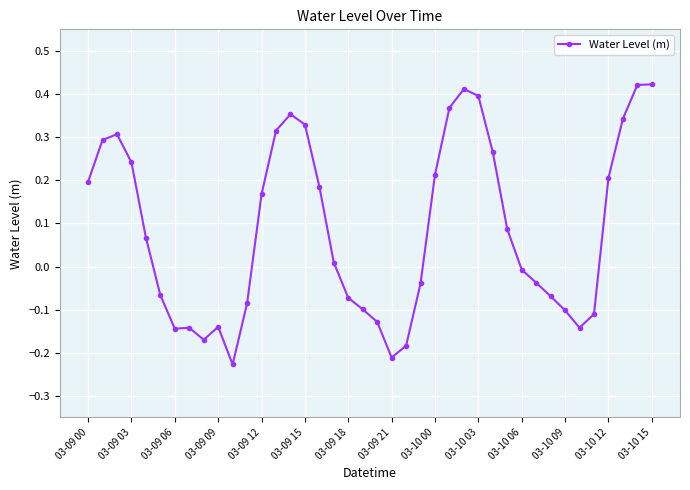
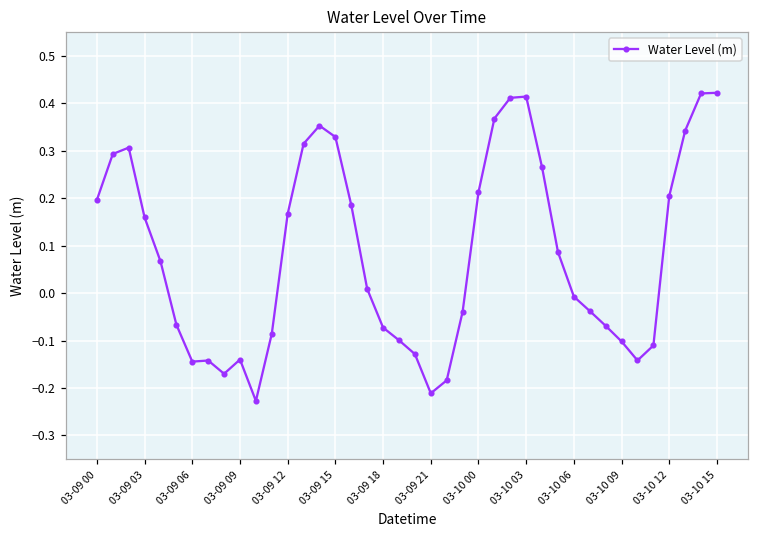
03-09 03: 0.24 -> 0.16
03-10 03: 0.40 -> 0.41
